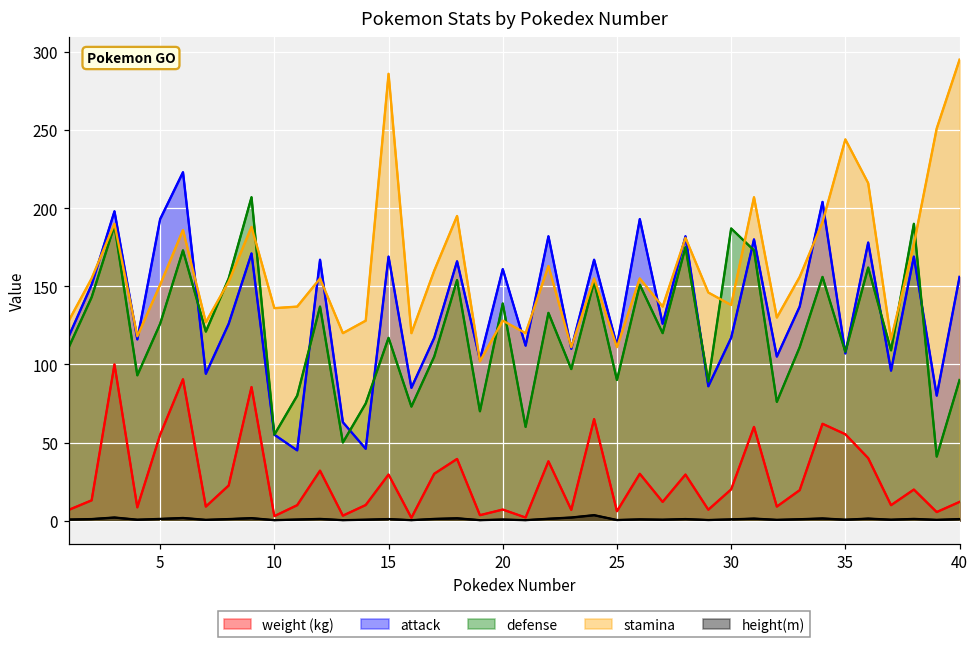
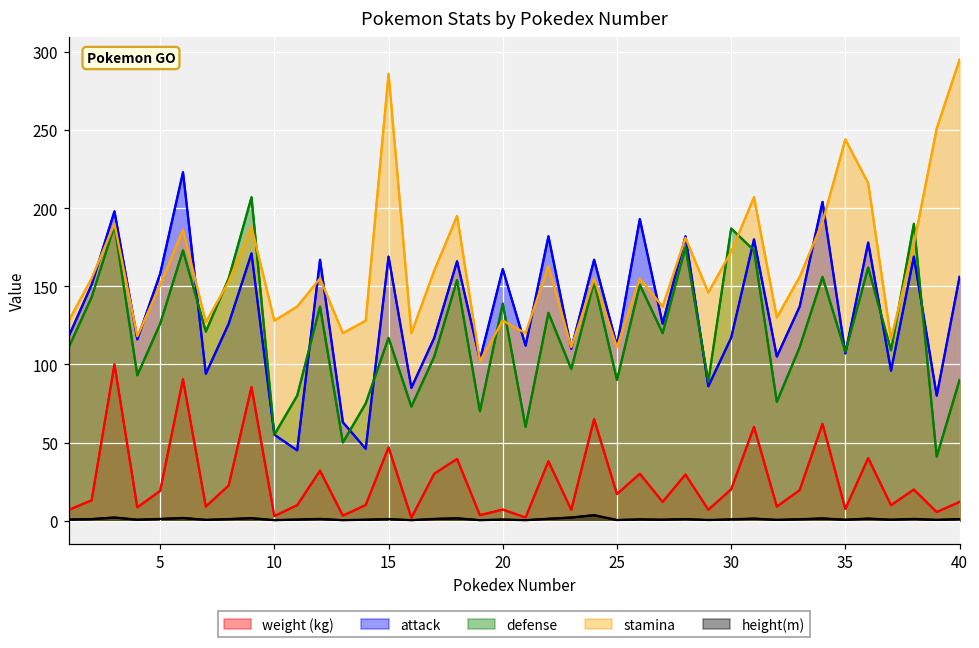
weight (kg), 5: 55 -> 19
attack, 5: 193 -> 158
stamina, 10: 136 -> 128
weight (kg), 15: 30 -> 47
weight (kg), 25: 6 -> 17
stamina, 30: 138 -> 172
weight (kg), 35: 55 -> 8
